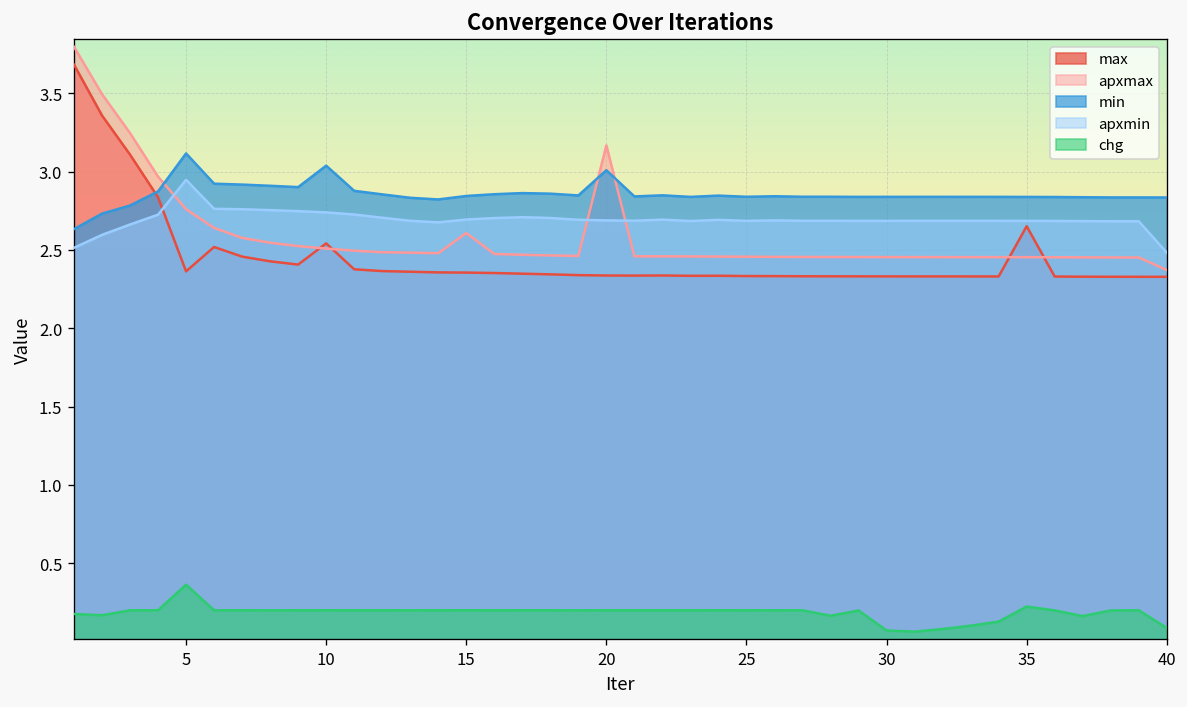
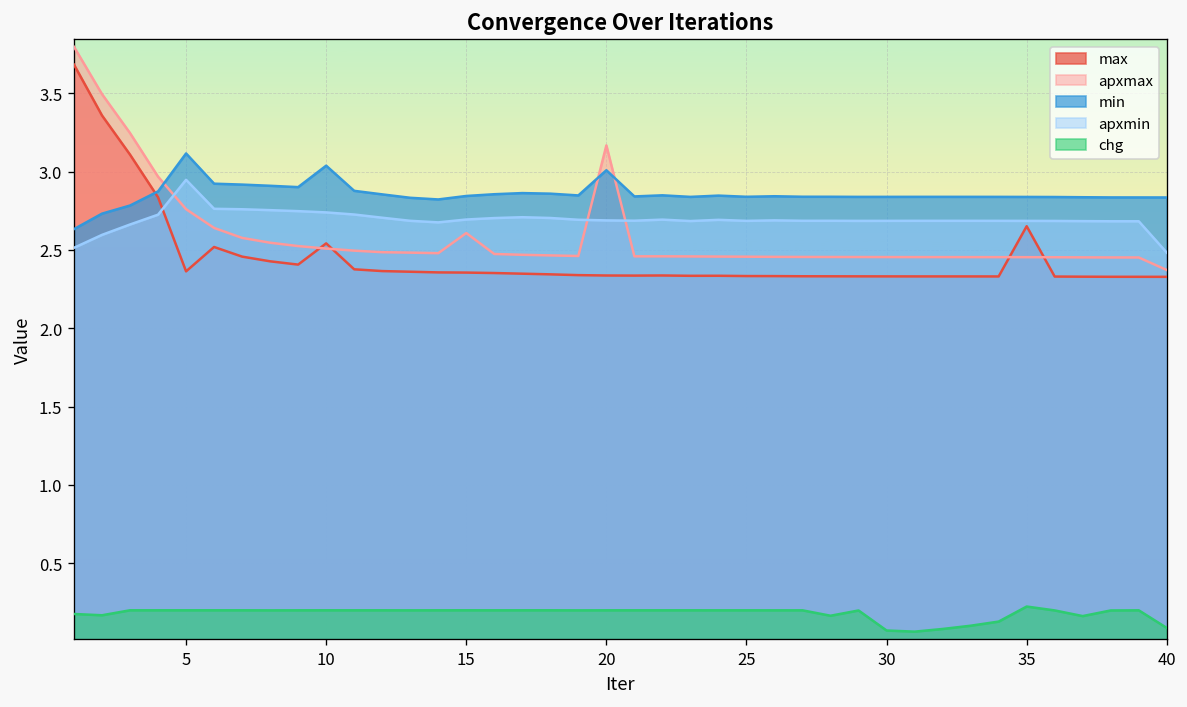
chg, 5: 0.36 -> 0.20
